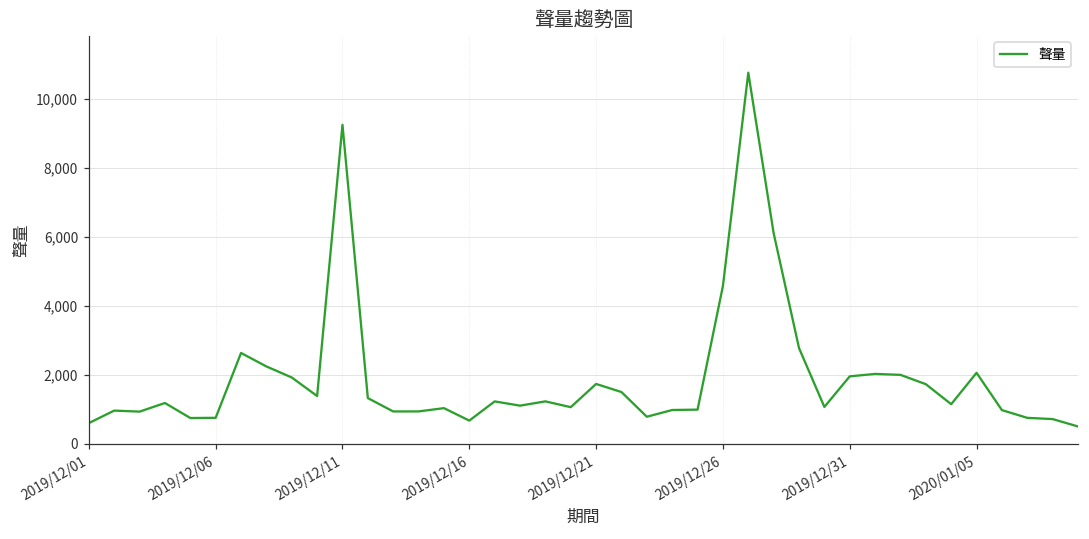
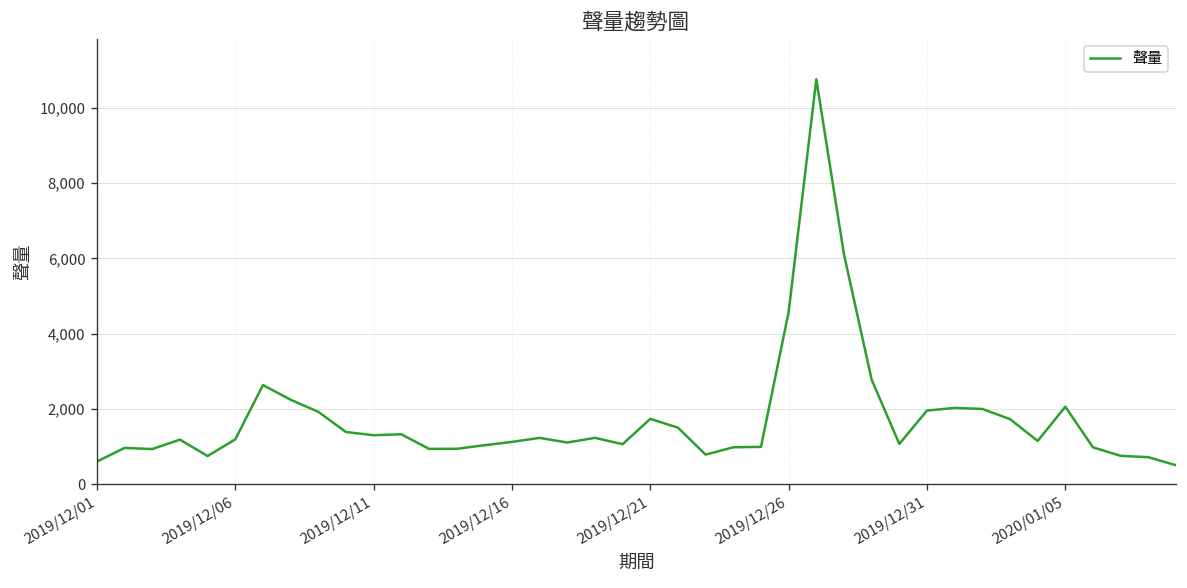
2019/12/06: 800 -> 1,200
2019/12/11: 9,200 -> 1,300
2019/12/16: 700 -> 1,100
